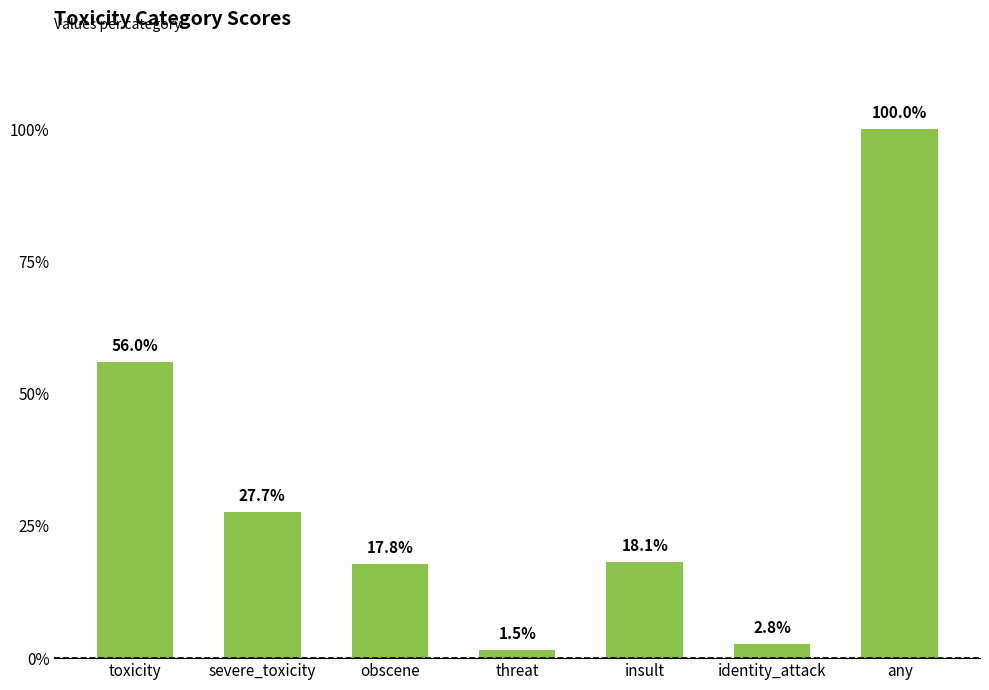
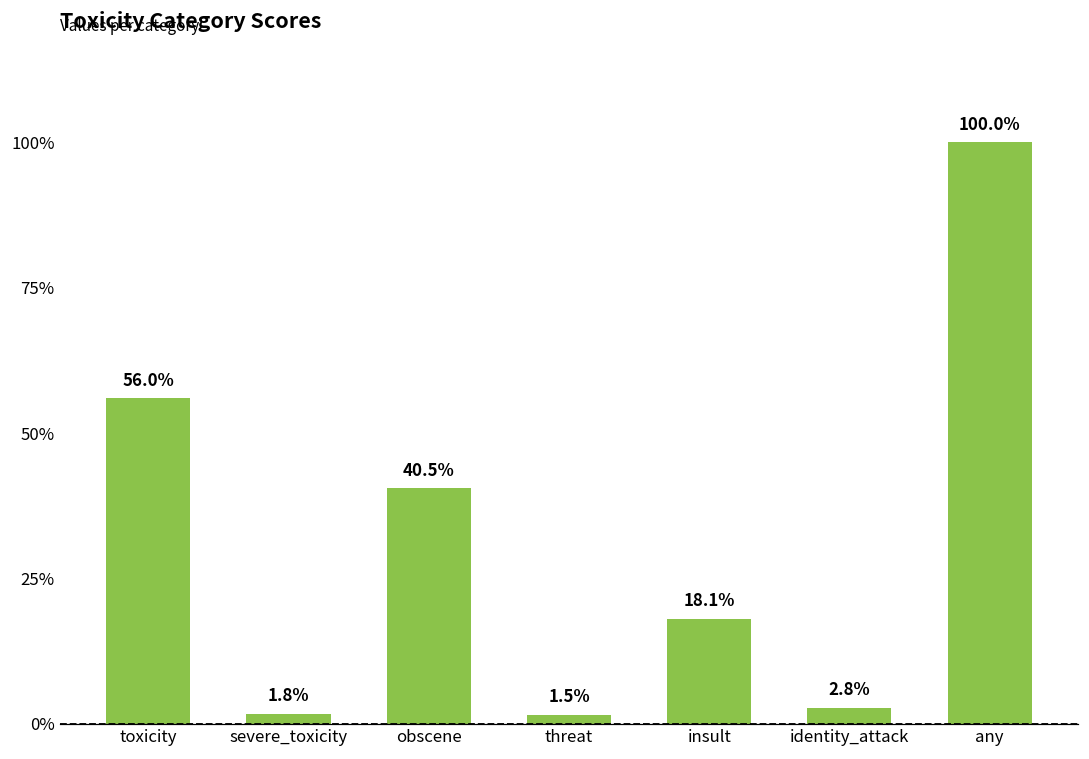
severe_toxicity: 27.7% -> 1.8%
obscene: 17.8% -> 40.5%
